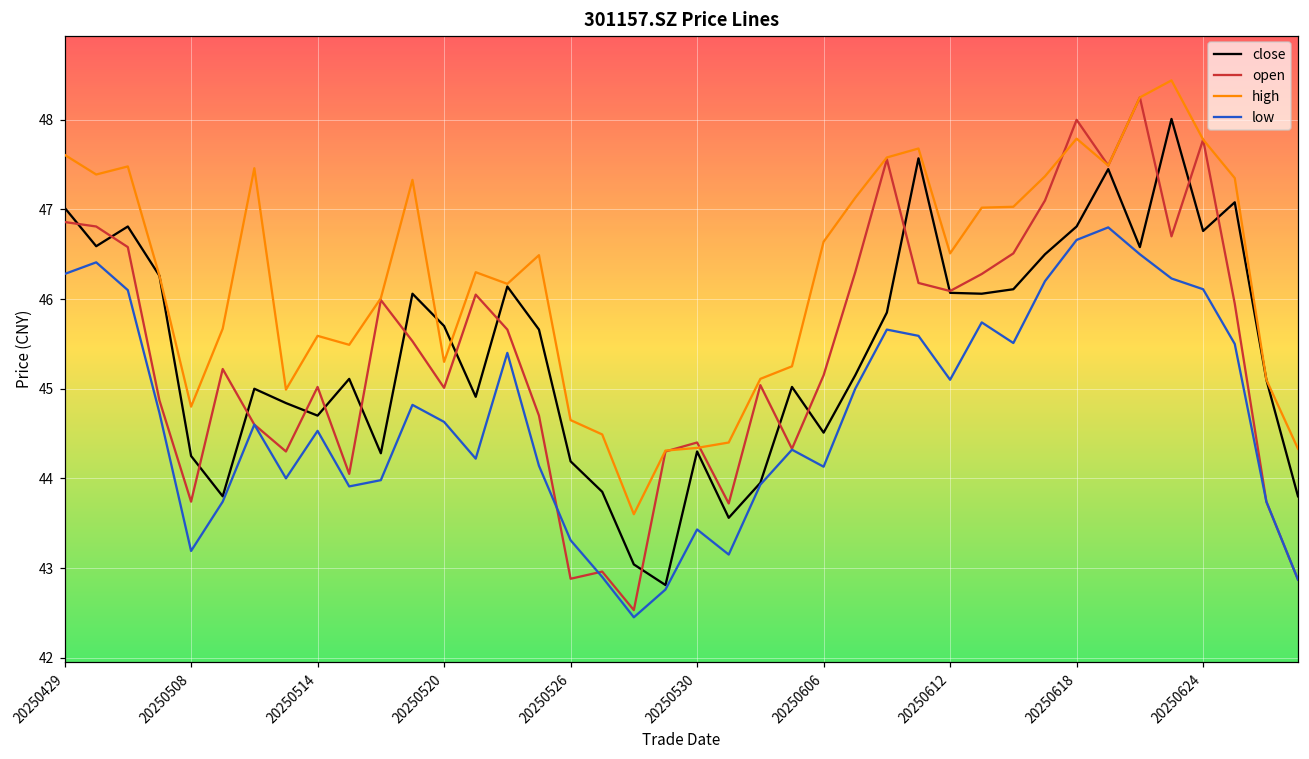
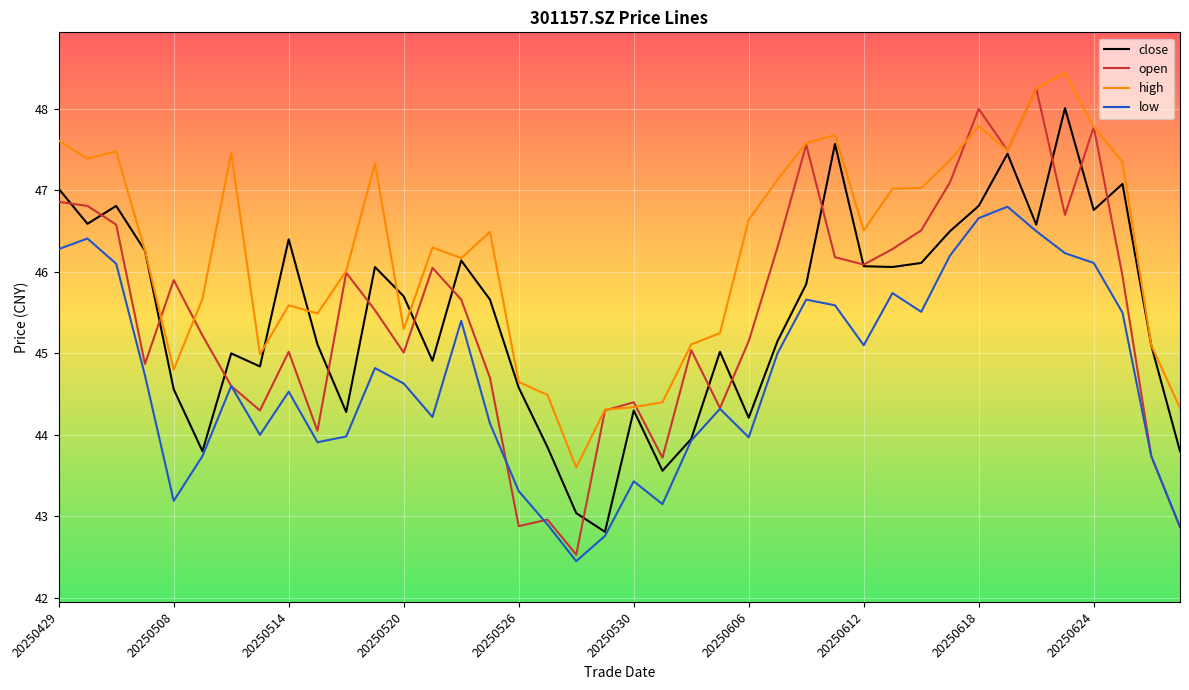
close, 20250508: 44.3 -> 44.6
open, 20250508: 43.7 -> 45.9
close, 20250514: 44.7 -> 46.4
close, 20250526: 44.2 -> 44.6
close, 20250606: 44.5 -> 44.2
low, 20250606: 44.1 -> 44.0
